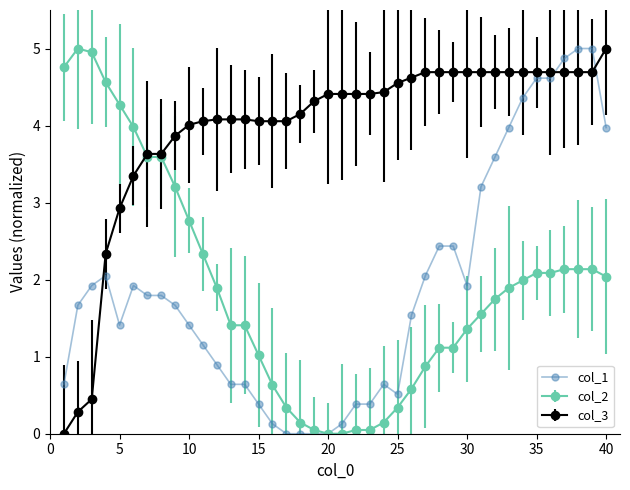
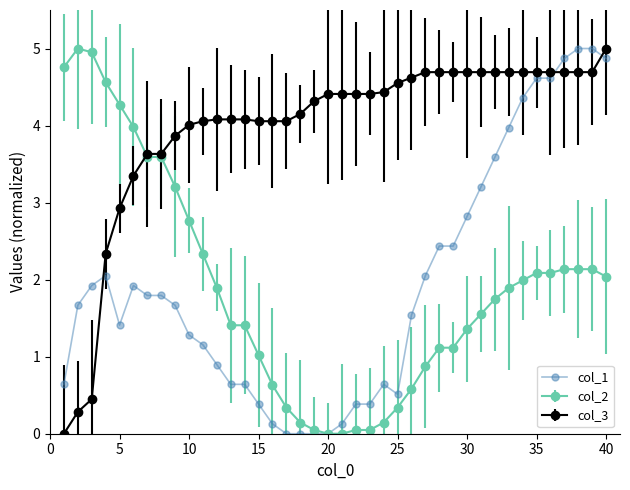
col_1, 10: 1.4 -> 1.3
col_1, 30: 1.9 -> 2.8
col_1, 40: 4.0 -> 4.9
